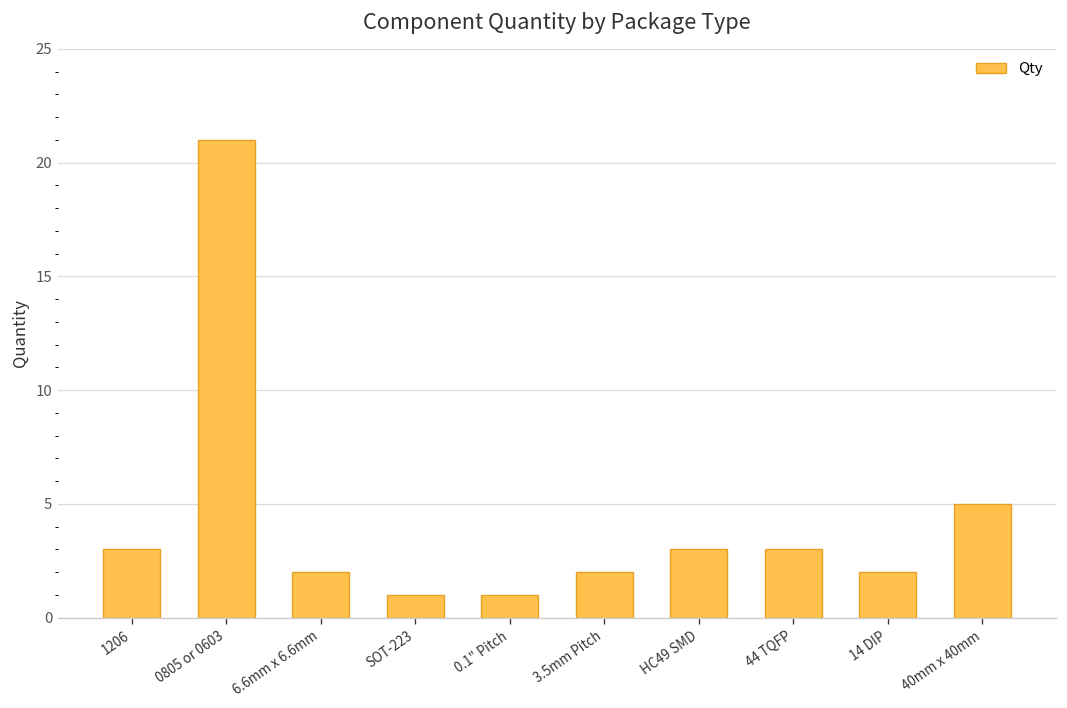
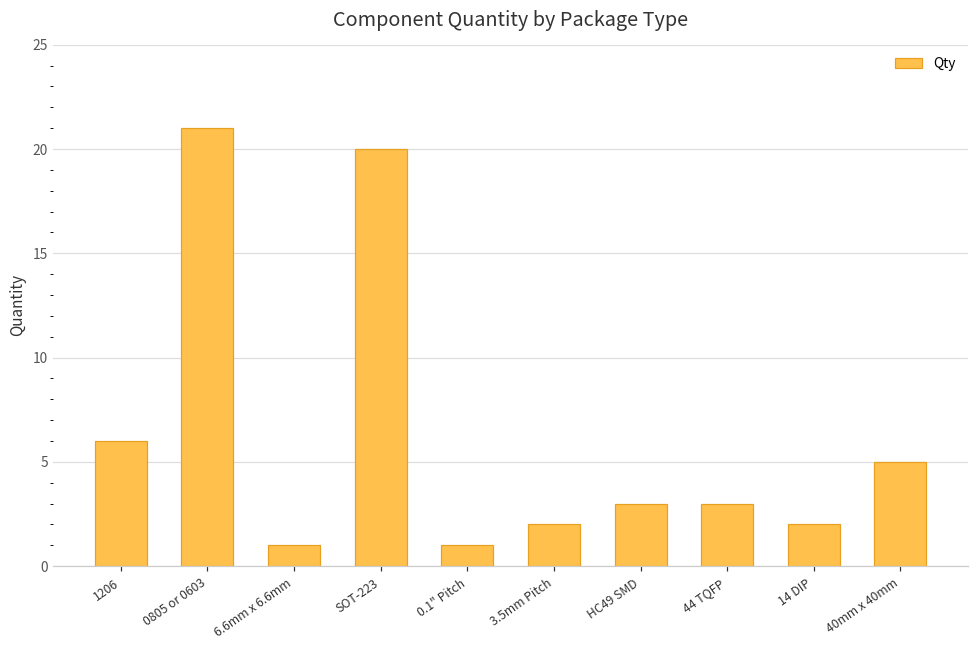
1206: 3 -> 6
6.6mm x 6.6mm: 2 -> 1
SOT-223: 1 -> 20
